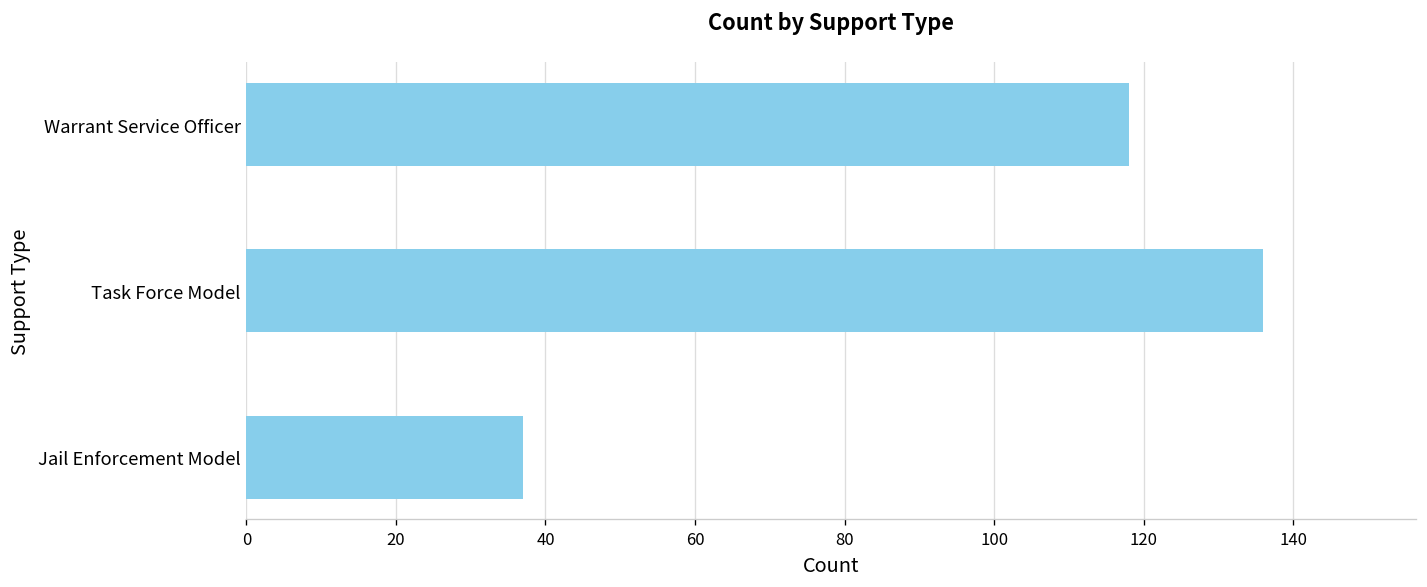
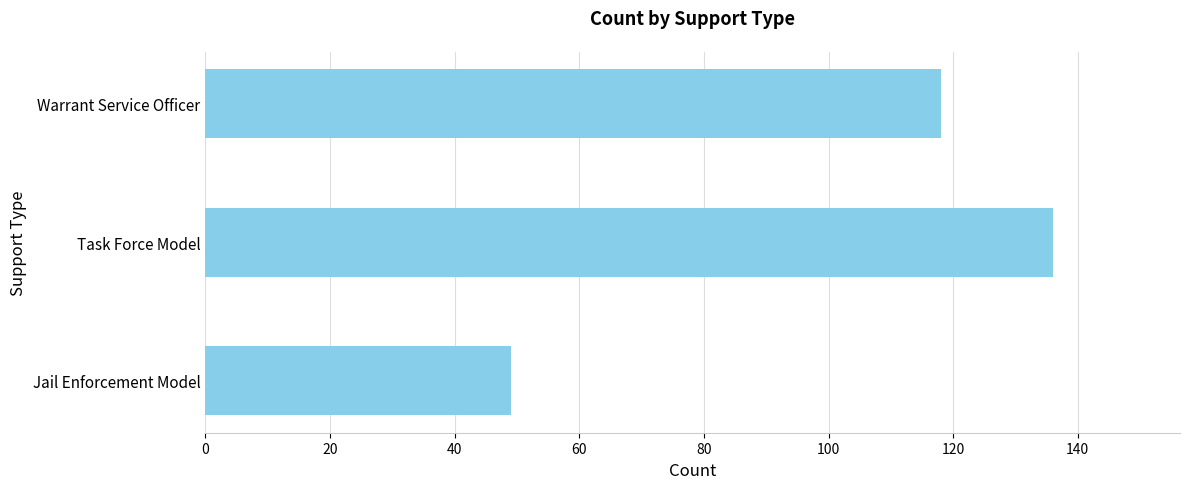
Jail Enforcement Model: 37 -> 49
